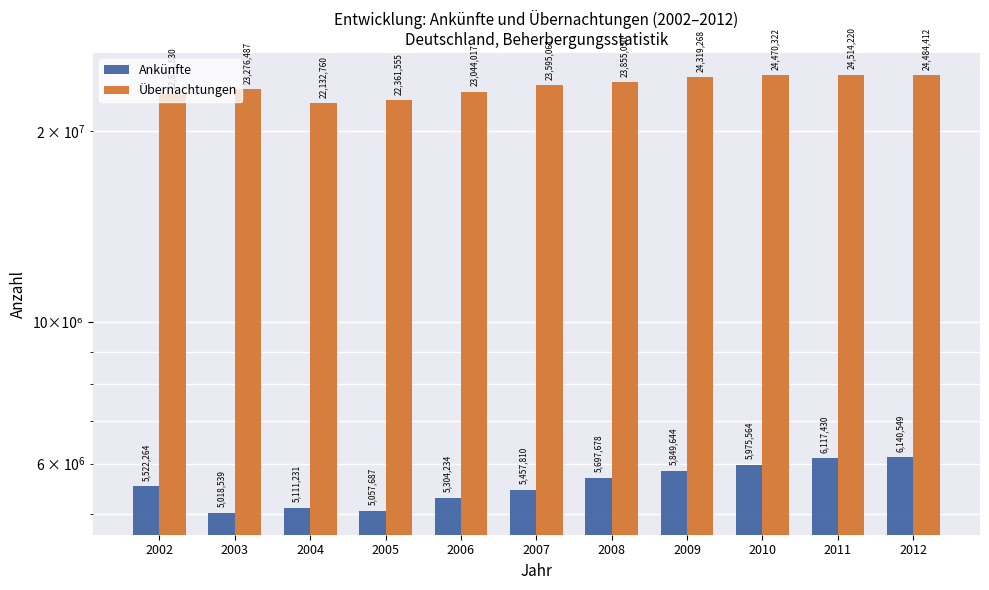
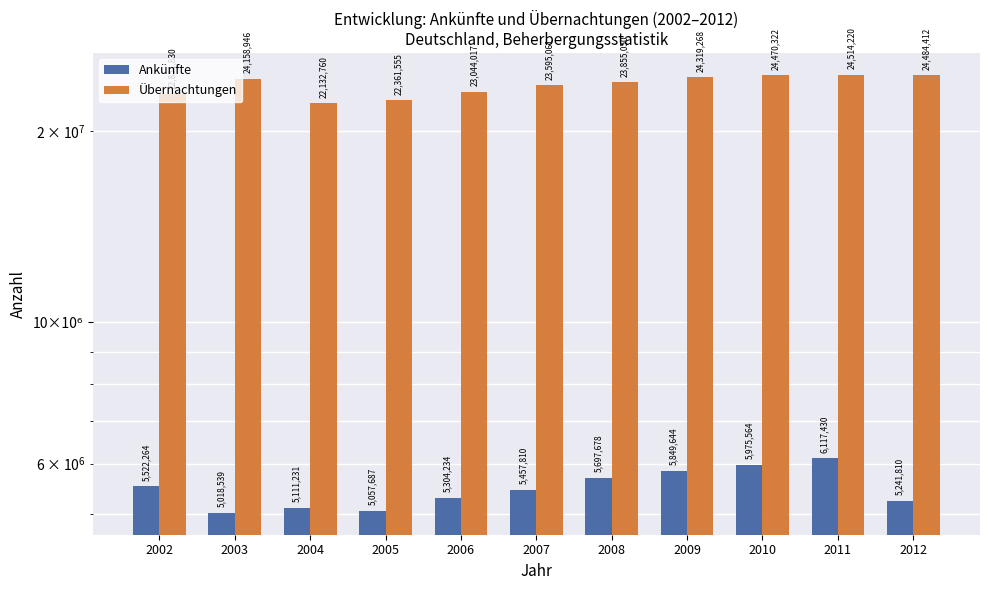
Übernachtungen, 2003: 23,276,487 -> 24,158,946
Ankünfte, 2012: 6,140,549 -> 5,241,810
